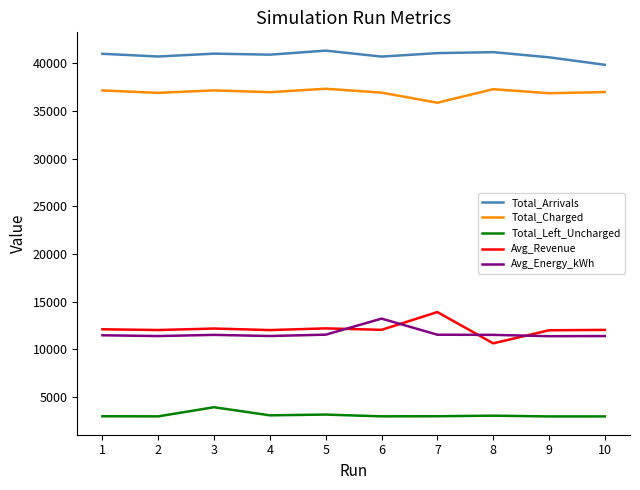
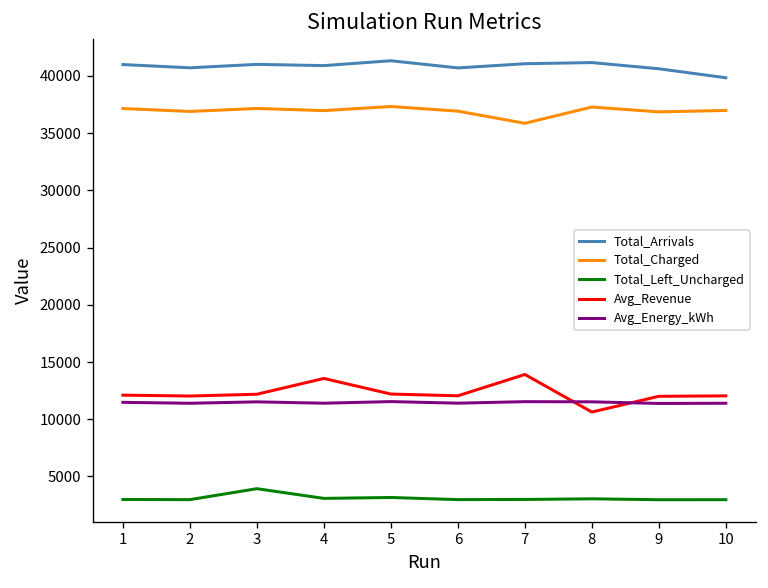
Avg_Revenue, 4: 12000 -> 14000
Avg_Energy_kWh, 6: 13000 -> 11000
